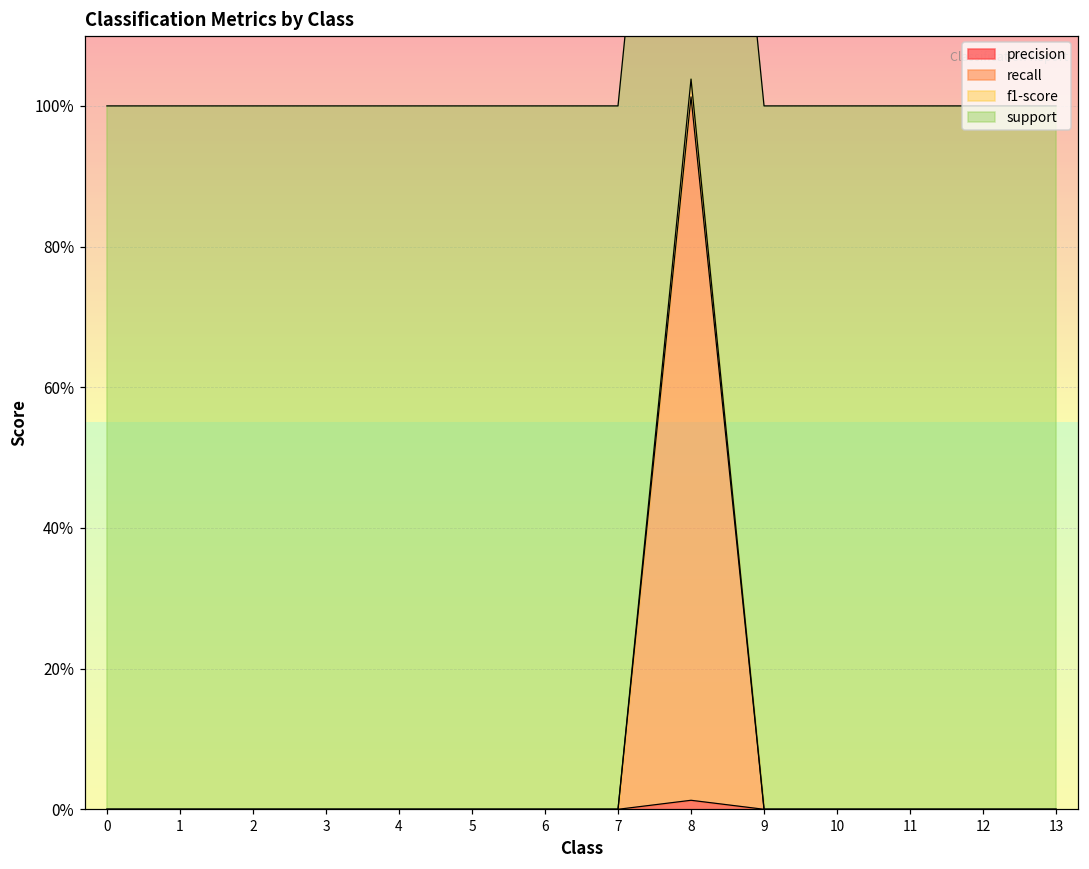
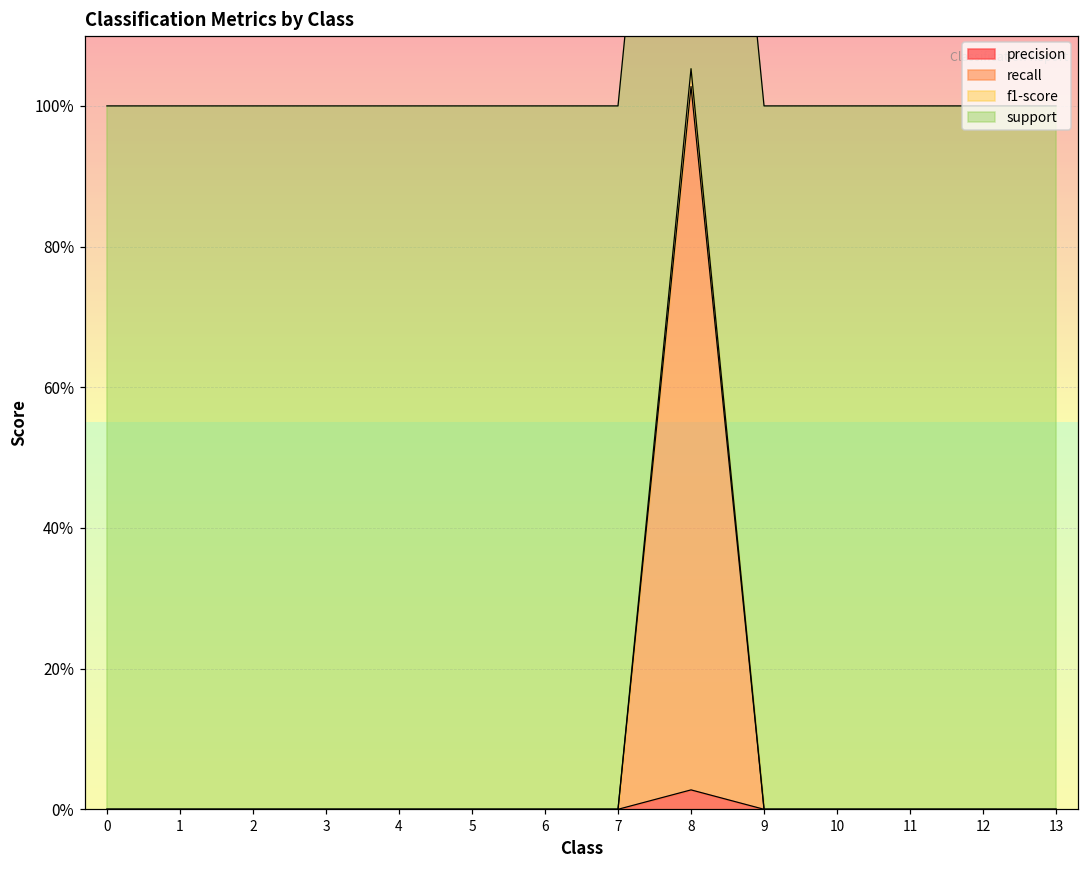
precision, 8: 1% -> 3%
